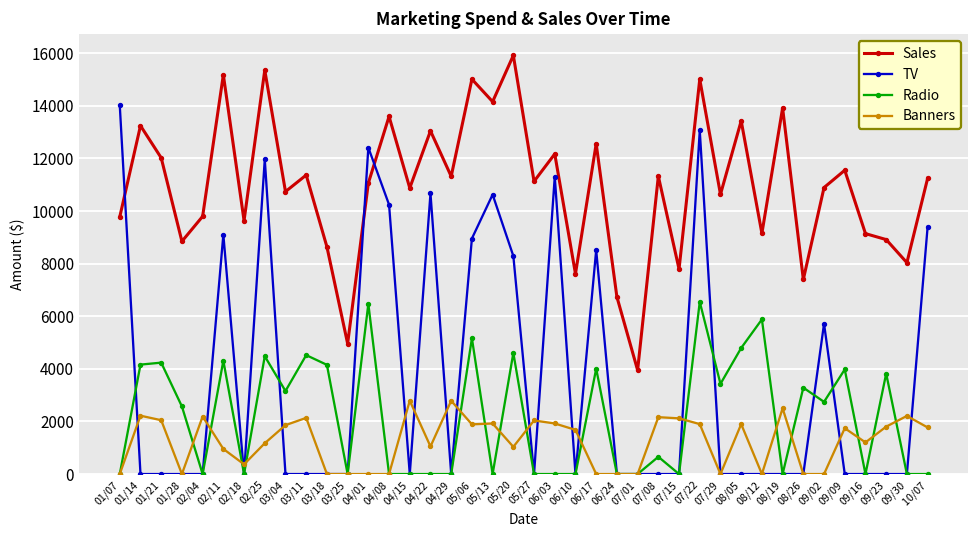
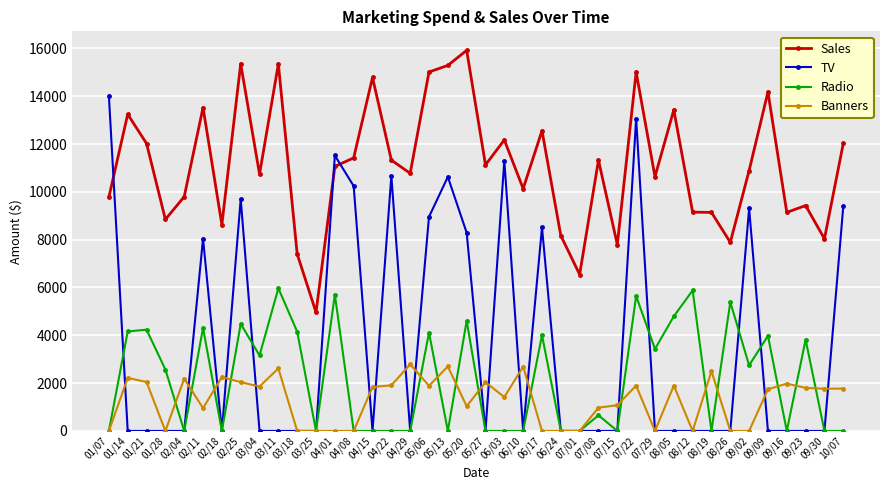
Sales, 02/11: 15200 -> 13500
TV, 02/11: 9100 -> 8000
Sales, 02/18: 9600 -> 8600
Banners, 02/18: 400 -> 2300
TV, 02/25: 12000 -> 9700
Banners, 02/25: 1200 -> 2000
Sales, 03/11: 11400 -> 15300
Radio, 03/11: 4500 -> 6000
Banners, 03/11: 2100 -> 2600
Sales, 03/18: 8600 -> 7400
TV, 04/01: 12400 -> 11500
Radio, 04/01: 6500 -> 5700
Sales, 04/08: 13600 -> 11400
Sales, 04/15: 10900 -> 14800
Banners, 04/15: 2800 -> 1800
Sales, 04/22: 13000 -> 11300
Banners, 04/22: 1000 -> 1900
Sales, 04/29: 11300 -> 10800
Radio, 05/06: 5200 -> 4100
Sales, 05/13: 14200 -> 15300
Banners, 05/13: 1900 -> 2700
Banners, 06/03: 1900 -> 1400
Sales, 06/10: 7600 -> 10100
Banners, 06/10: 1700 -> 2700
Sales, 06/24: 6700 -> 8200
Sales, 07/01: 3900 -> 6500
Banners, 07/08: 2200 -> 1000
Banners, 07/15: 2100 -> 1100
Radio, 07/22: 6500 -> 5600
Sales, 08/19: 13900 -> 9100
Sales, 08/26: 7400 -> 7900
Radio, 08/26: 3300 -> 5400
TV, 09/02: 5700 -> 9300
Sales, 09/09: 11600 -> 14200
Banners, 09/16: 1200 -> 2000
Sales, 09/23: 8900 -> 9400
Banners, 09/30: 2200 -> 1800
Sales, 10/07: 11200 -> 12000
